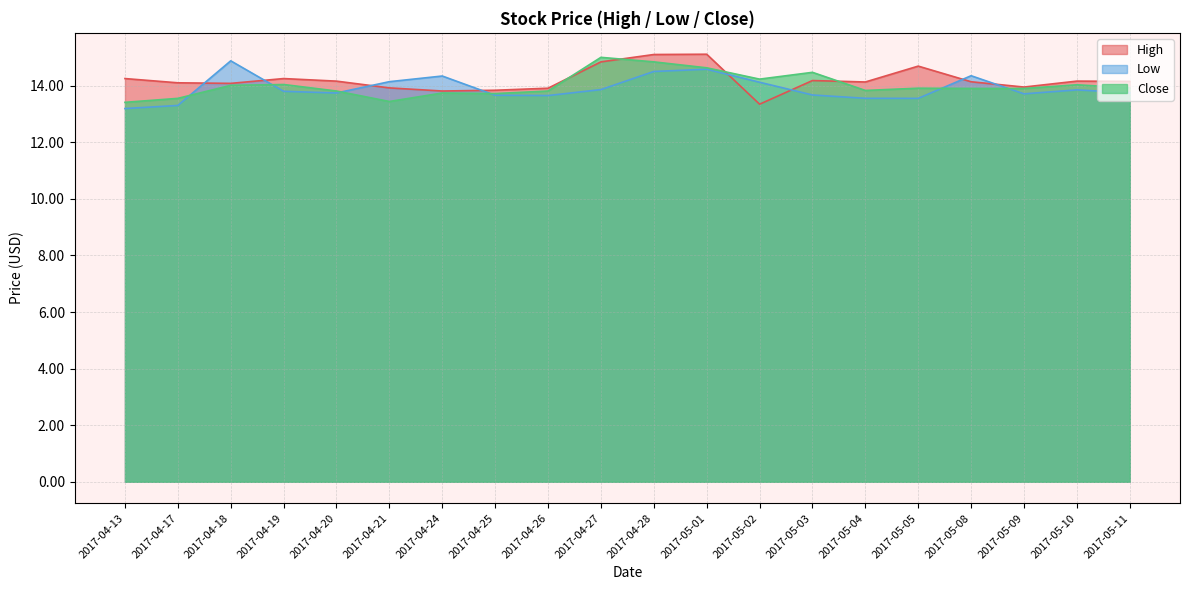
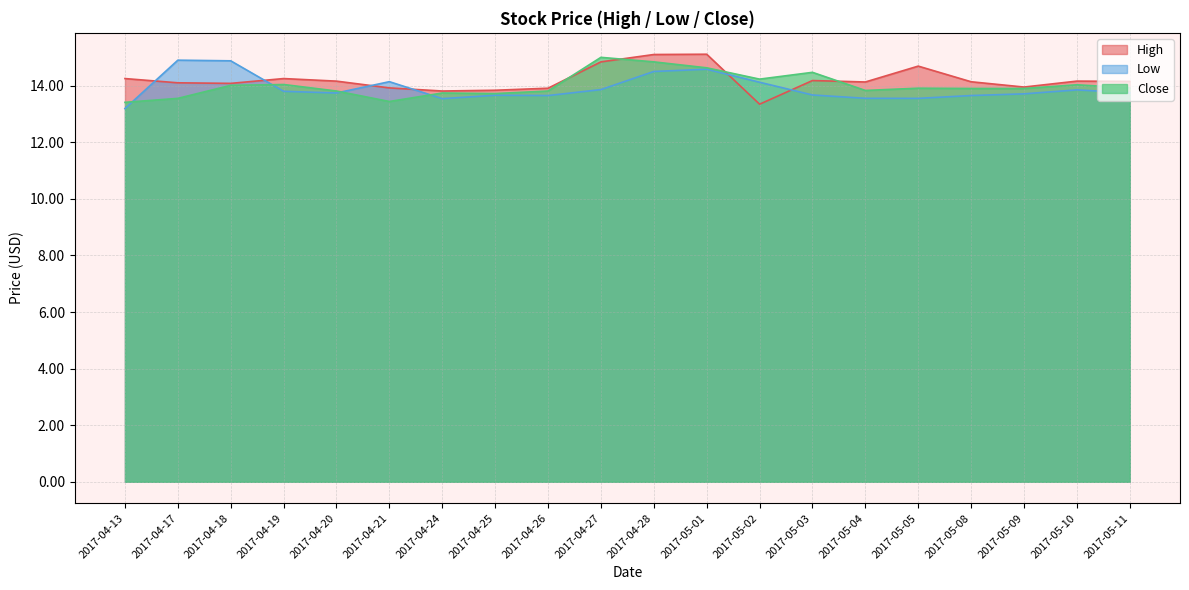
Low, 2017-04-17: 13.3 -> 14.9
Low, 2017-04-24: 14.3 -> 13.5
Low, 2017-05-08: 14.4 -> 13.7
